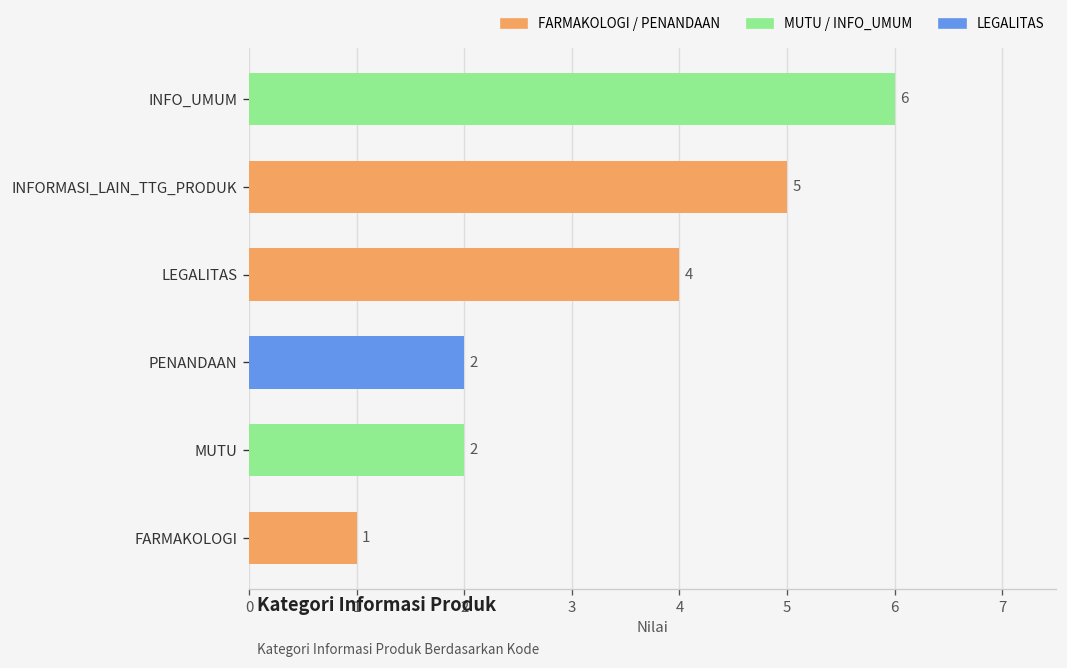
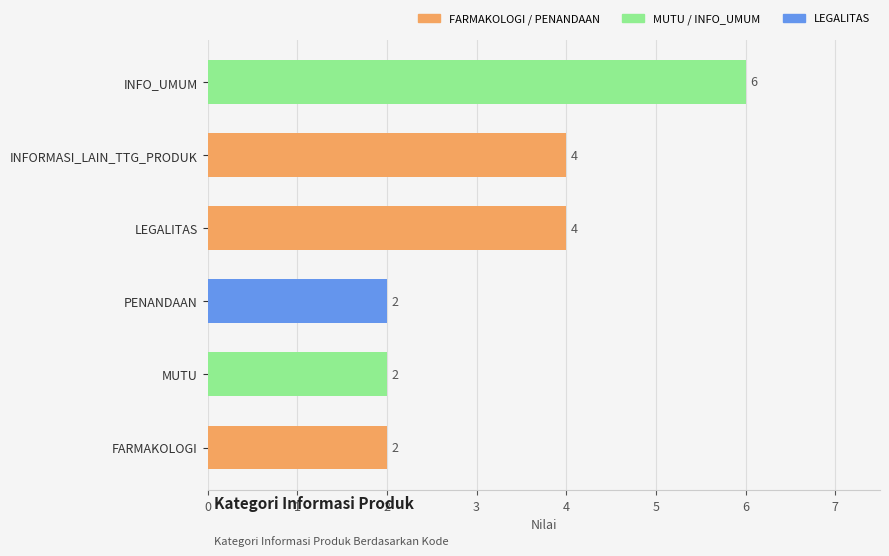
INFORMASI_LAIN_TTG_PRODUK: 5 -> 4
FARMAKOLOGI: 1 -> 2
